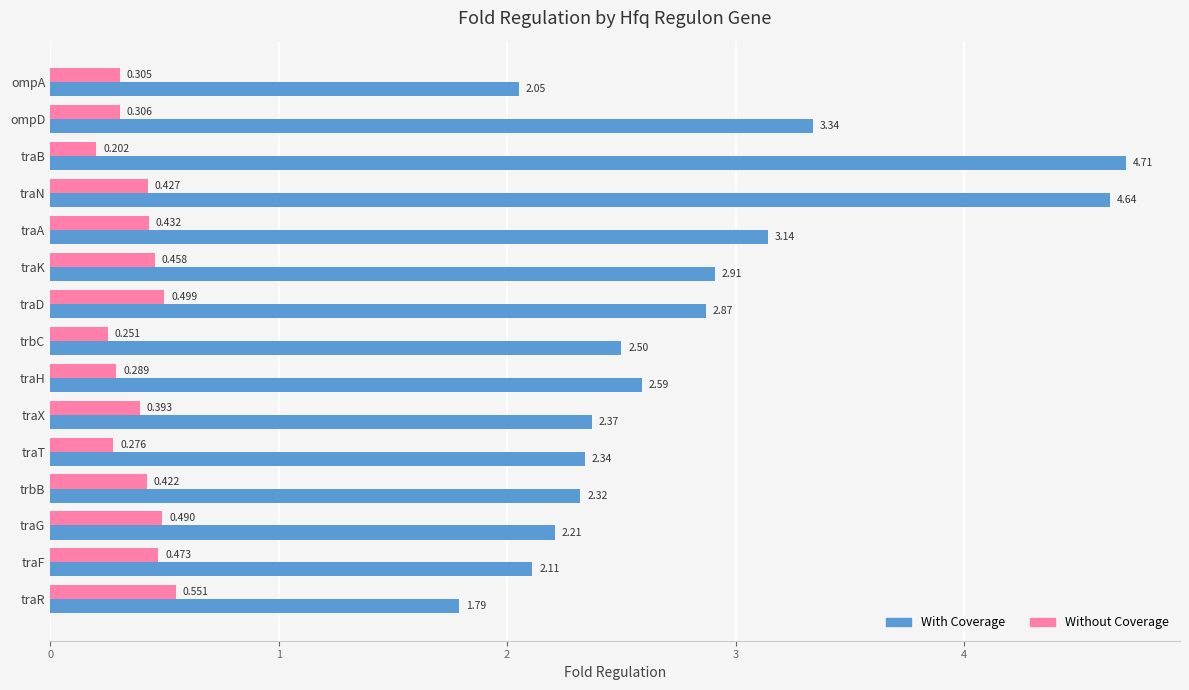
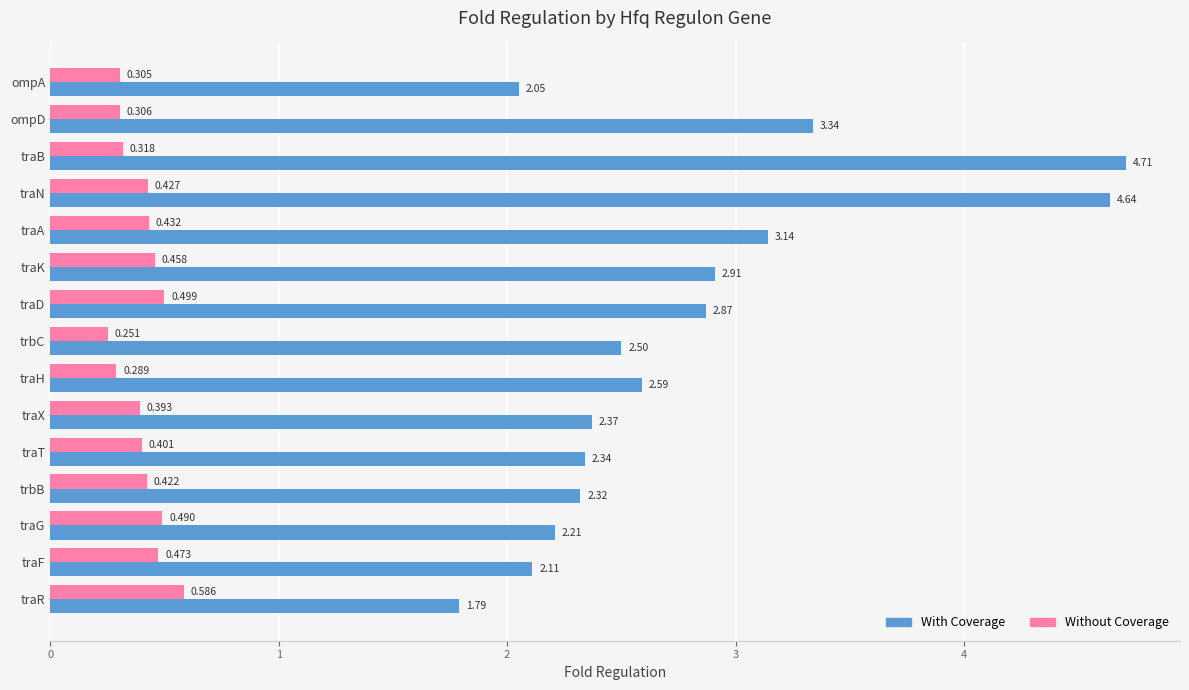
Without Coverage, traB: 0.202 -> 0.318
Without Coverage, traT: 0.276 -> 0.401
Without Coverage, traR: 0.551 -> 0.586
